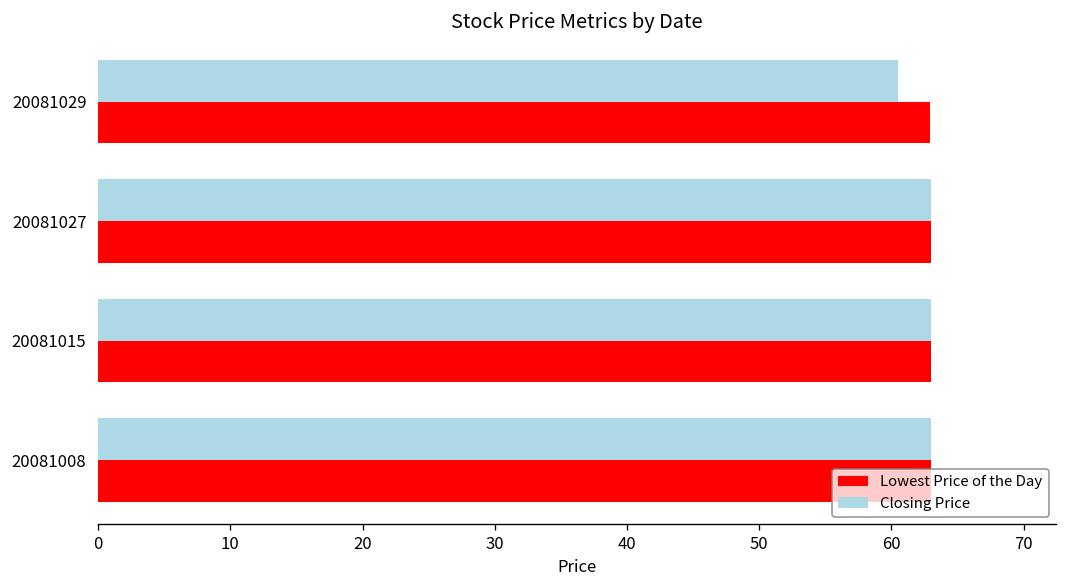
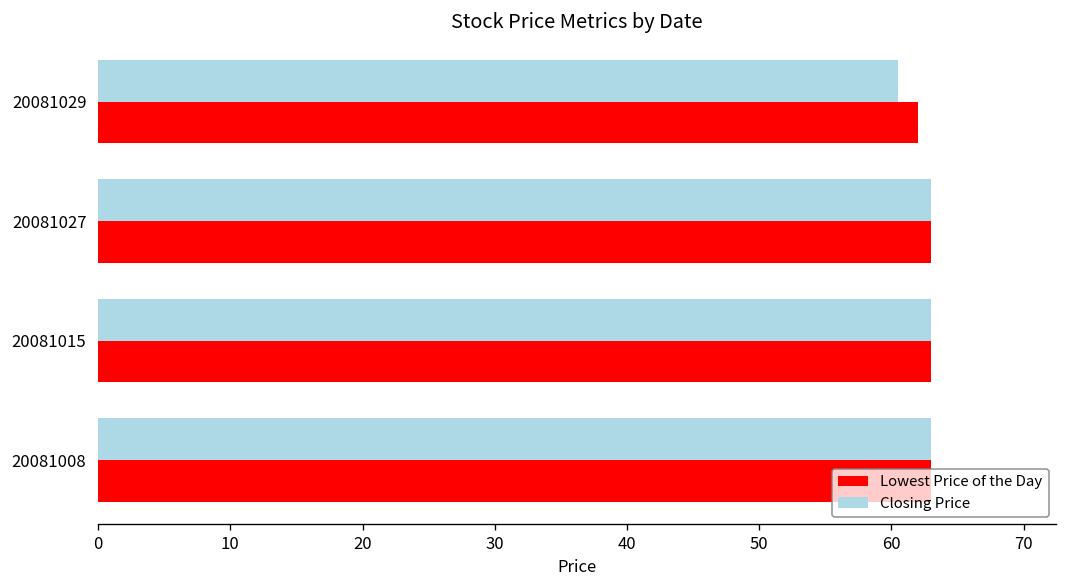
Lowest Price of the Day, 20081029: 62.9 -> 62.0
